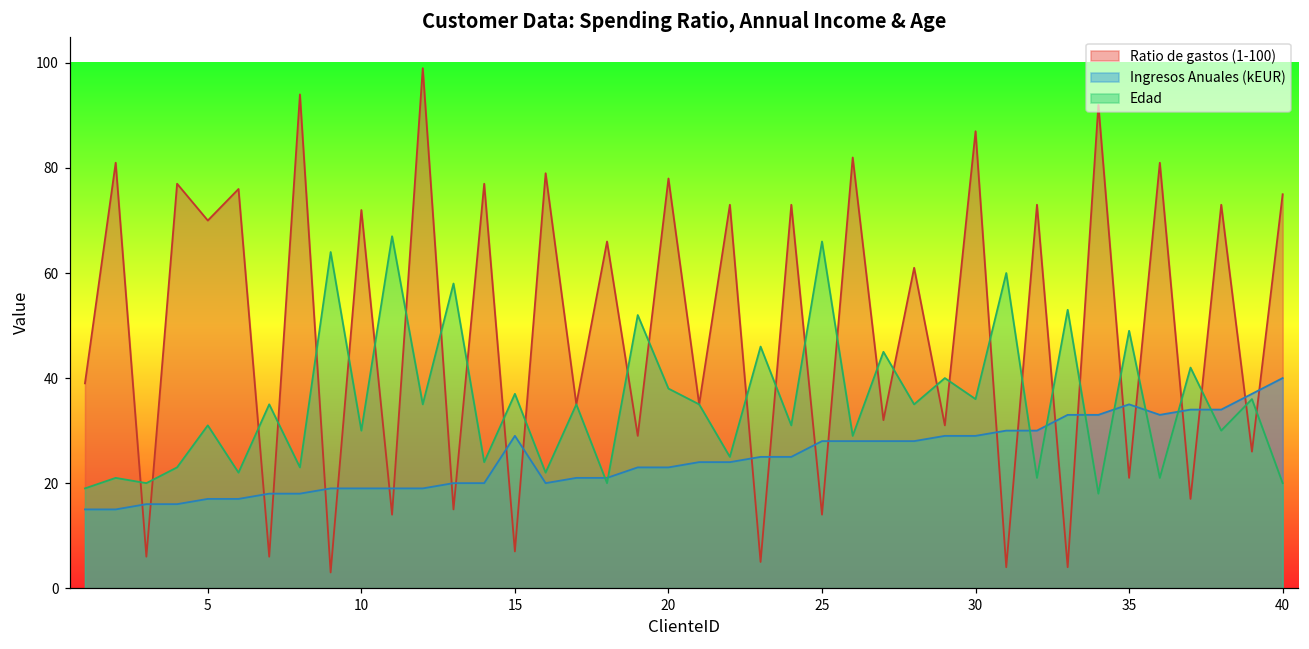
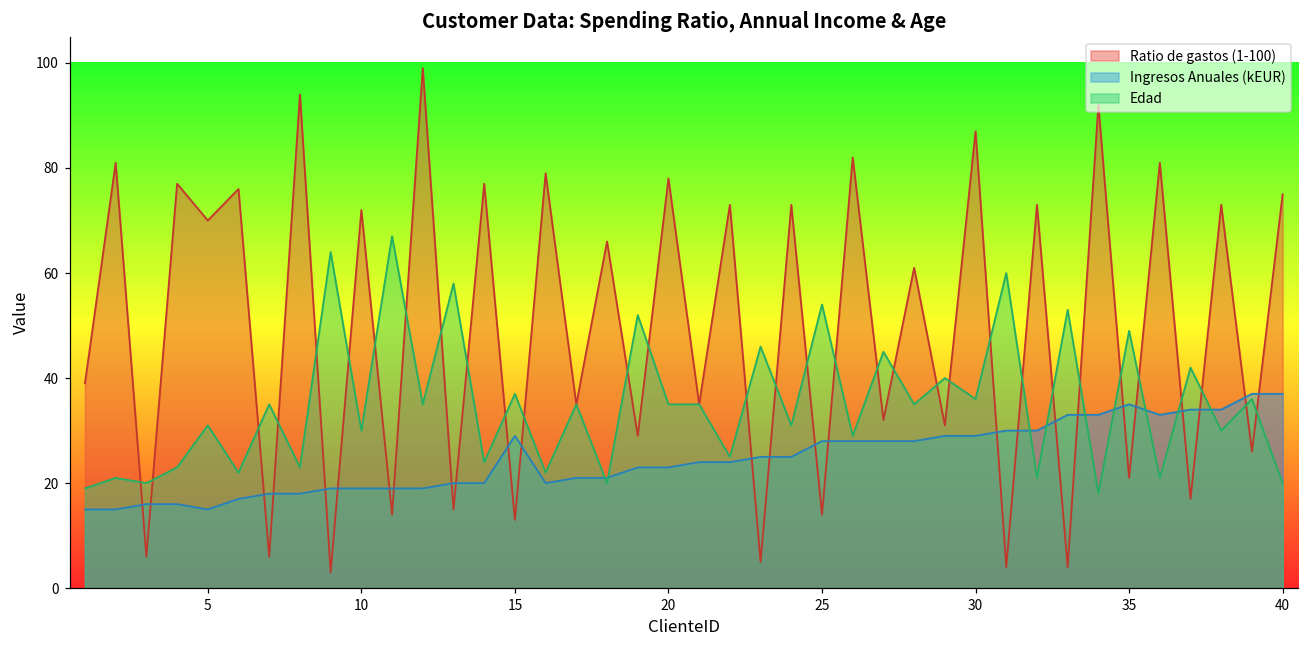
Ingresos Anuales (kEUR), 5: 17 -> 15
Ratio de gastos (1-100), 15: 7 -> 13
Edad, 20: 38 -> 35
Edad, 25: 66 -> 54
Ingresos Anuales (kEUR), 40: 40 -> 37
